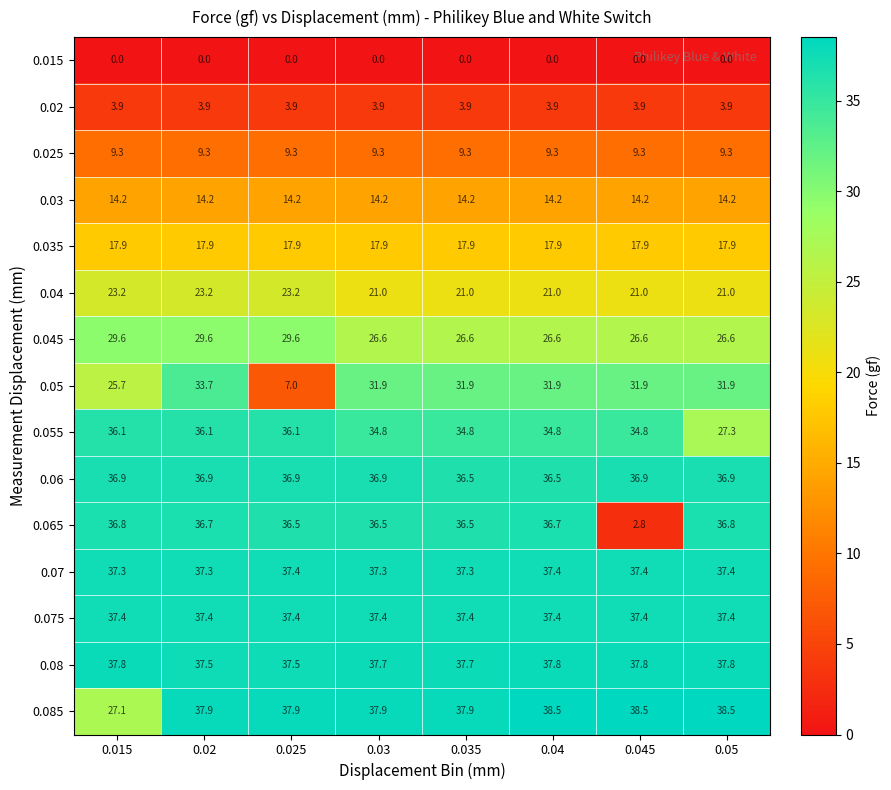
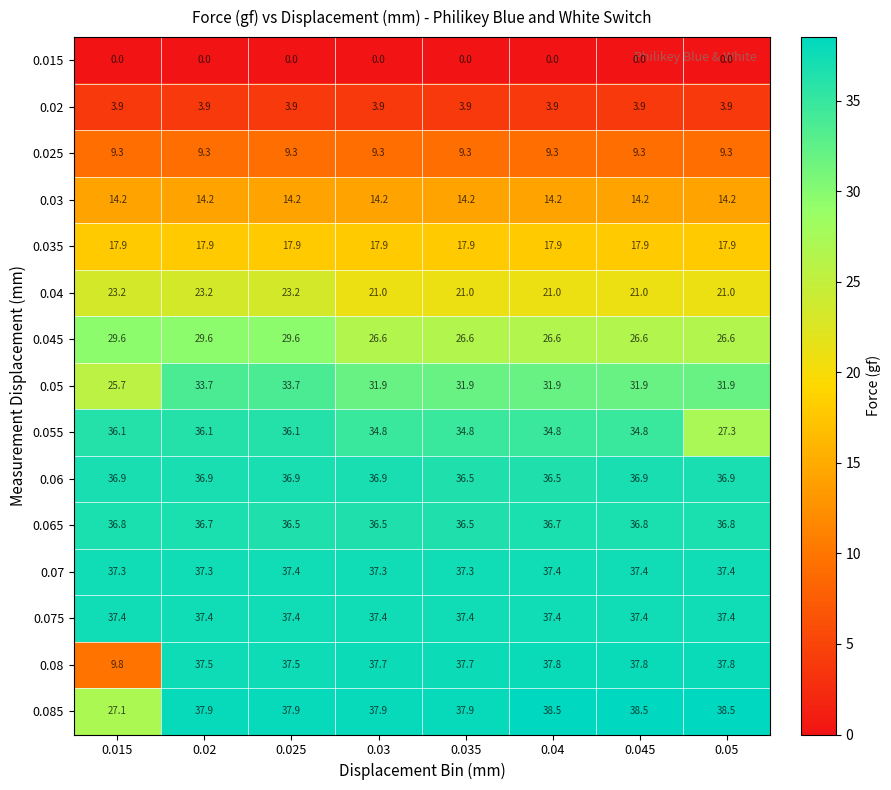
0.05, 0.025: 7.0 -> 33.7
0.065, 0.045: 2.8 -> 36.8
0.08, 0.015: 37.8 -> 9.8
